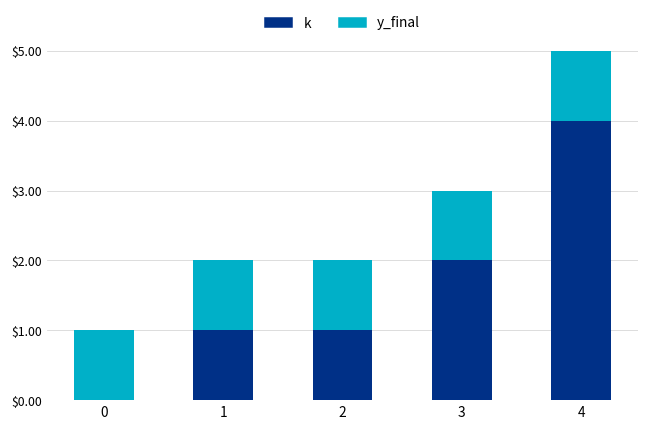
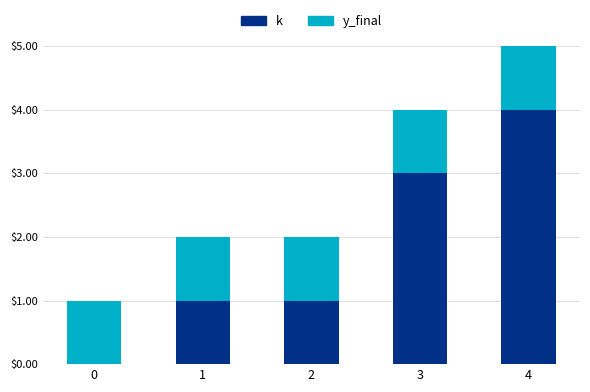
k, 3: $2 -> $3
